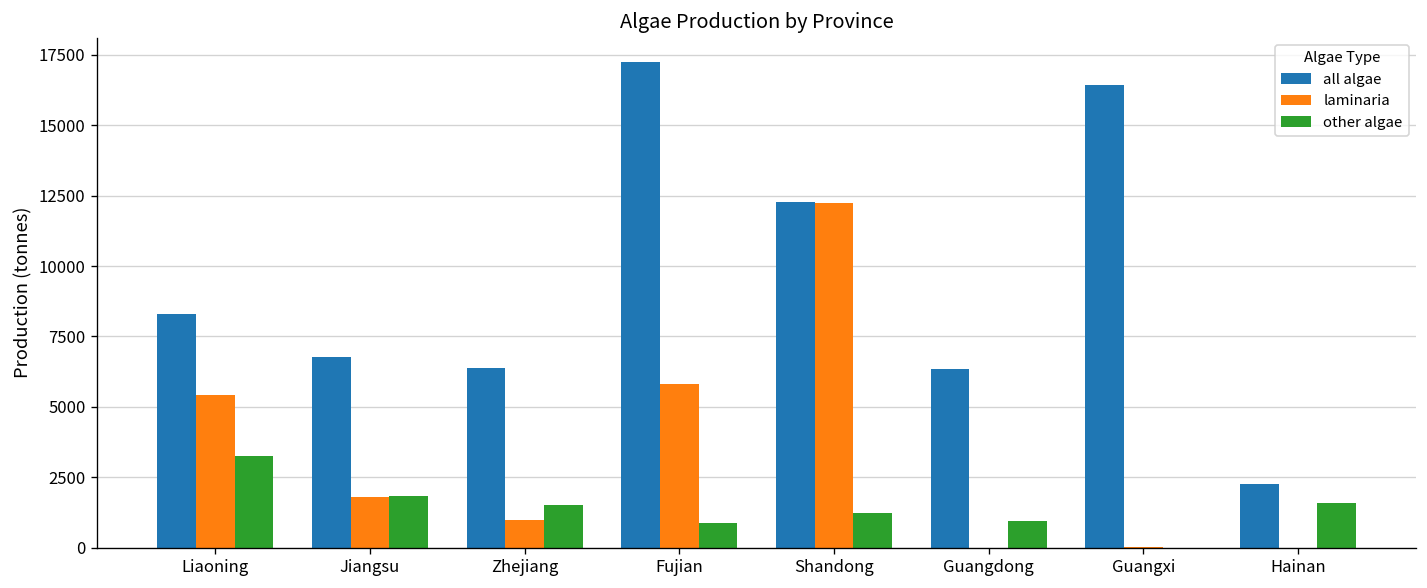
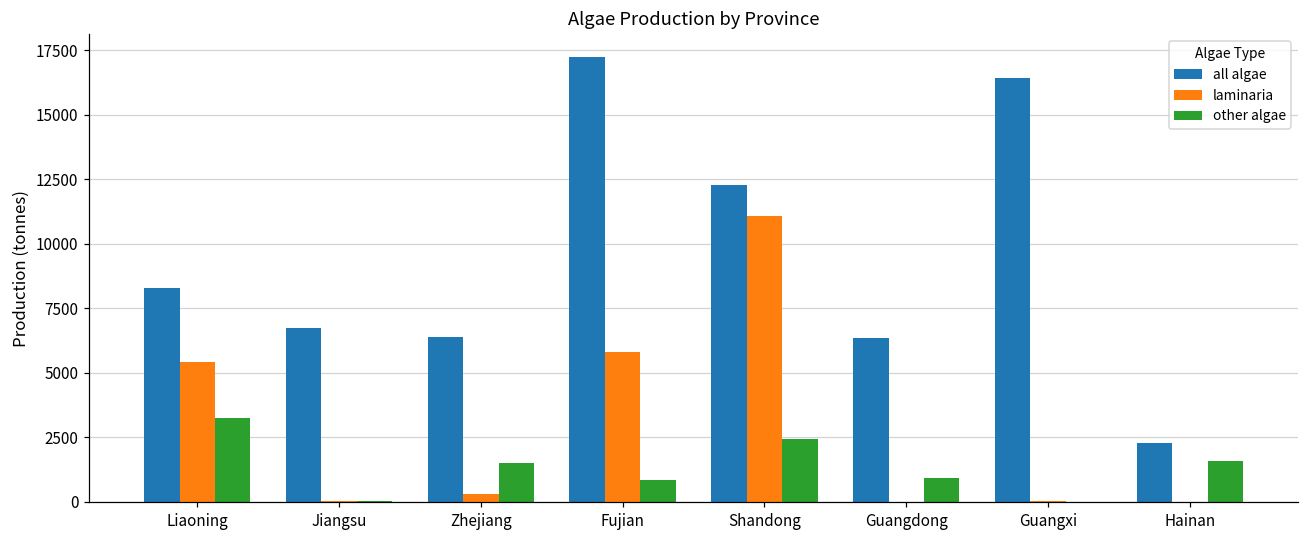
laminaria, Jiangsu: 1800 -> 0
other algae, Jiangsu: 1800 -> 0
laminaria, Zhejiang: 1000 -> 300
laminaria, Shandong: 12300 -> 11100
other algae, Shandong: 1200 -> 2400
